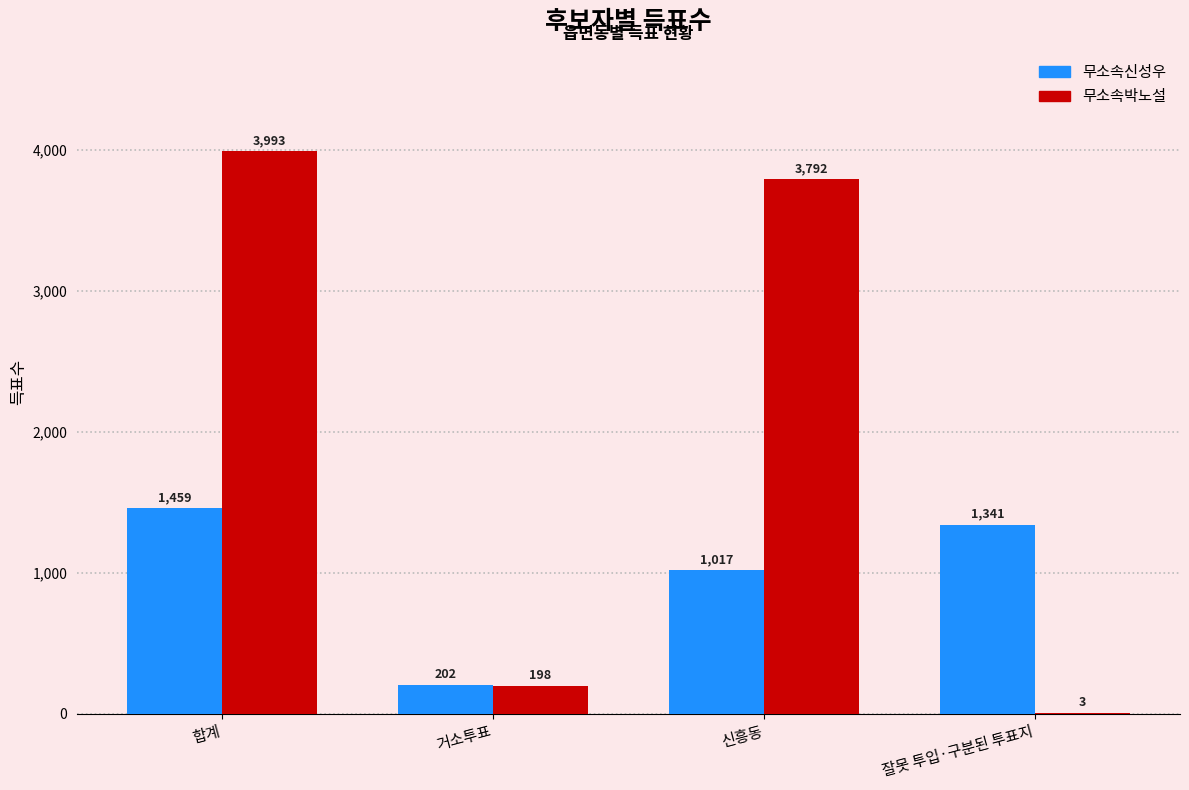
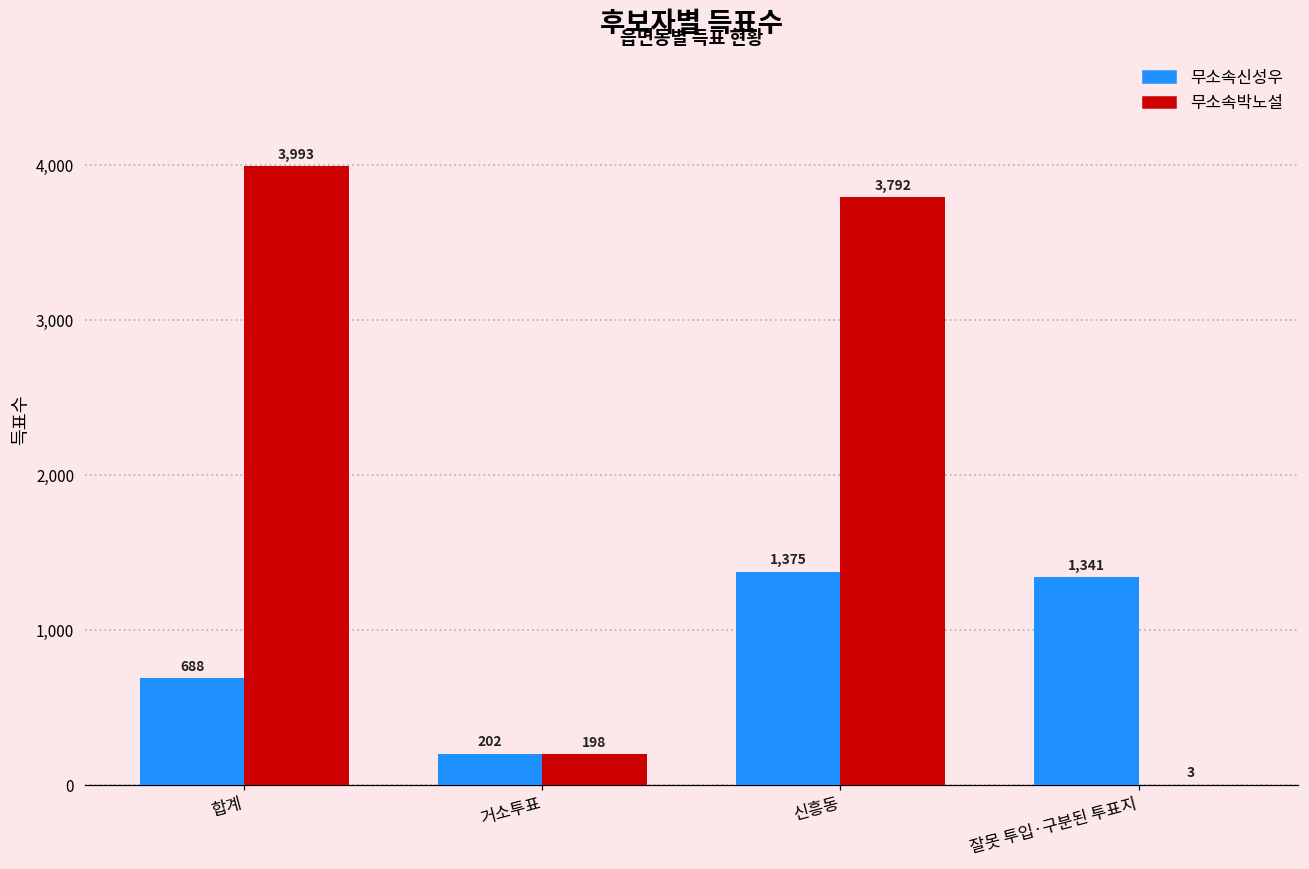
무소속신성우, 합계: 1,459 -> 688
무소속신성우, 신흥동: 1,017 -> 1,375
